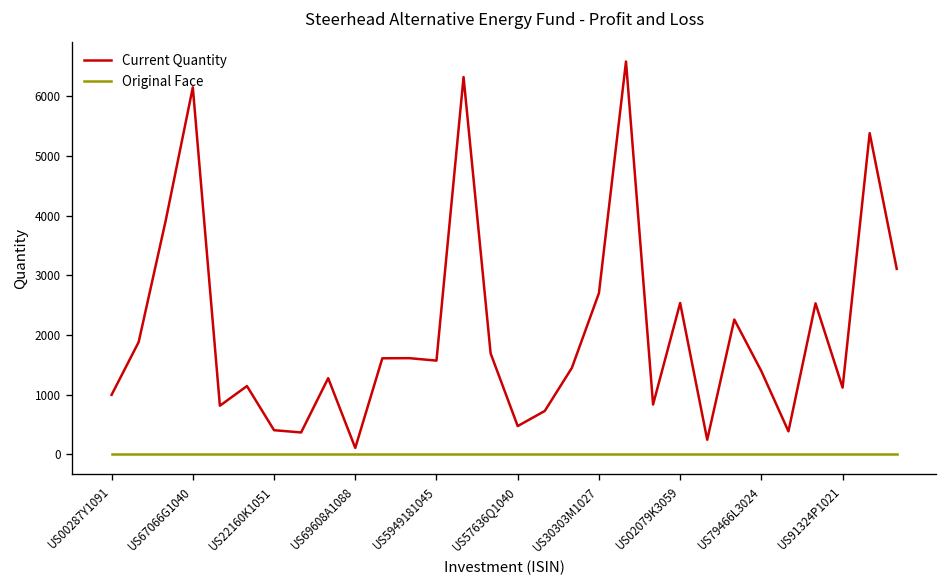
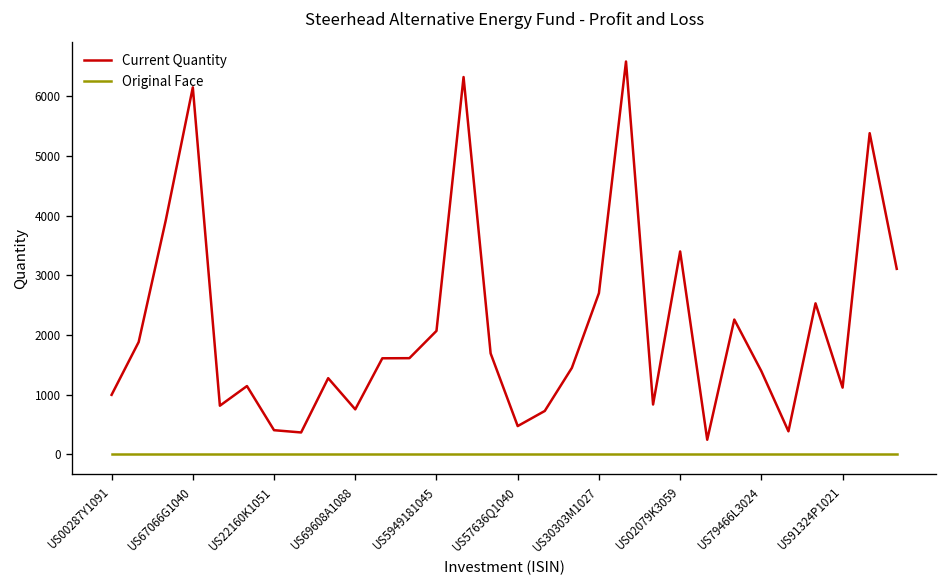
Current Quantity, US69608A1088: 100 -> 800
Current Quantity, US5949181045: 1600 -> 2100
Current Quantity, US02079K3059: 2500 -> 3400
